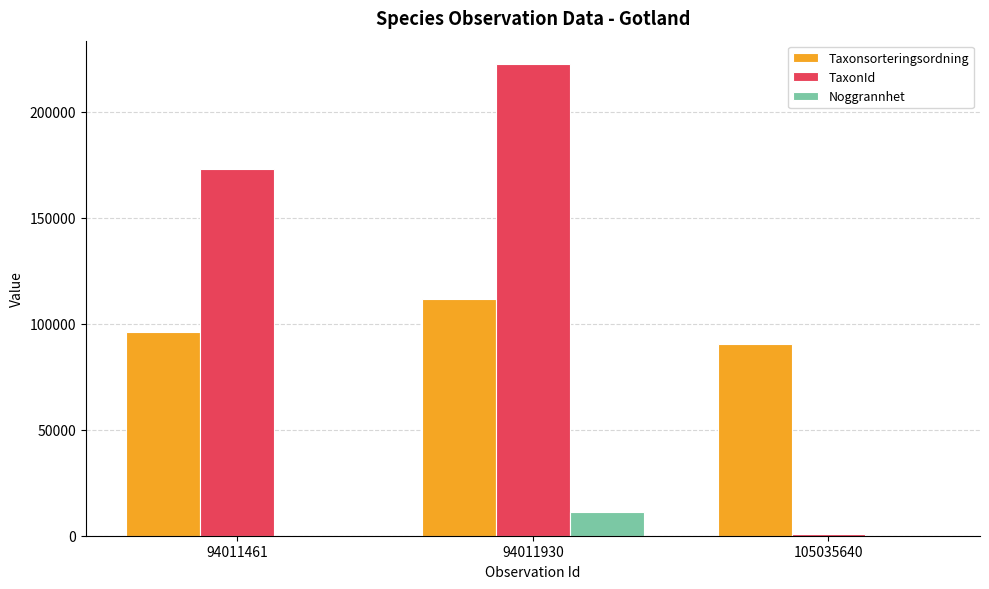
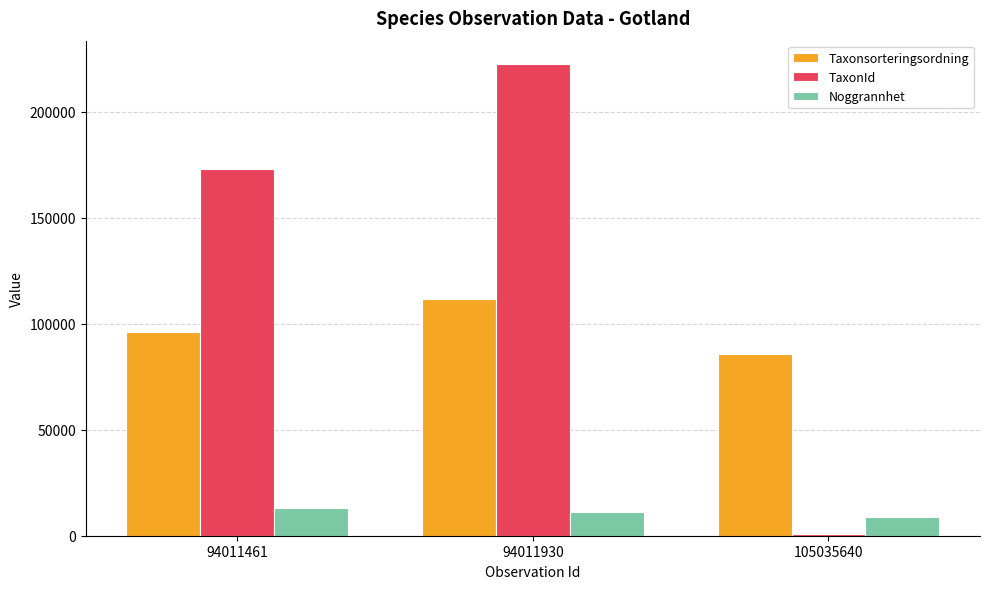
Noggrannhet, 94011461: 0 -> 13000
Taxonsorteringsordning, 105035640: 91000 -> 86000
Noggrannhet, 105035640: 0 -> 9000
